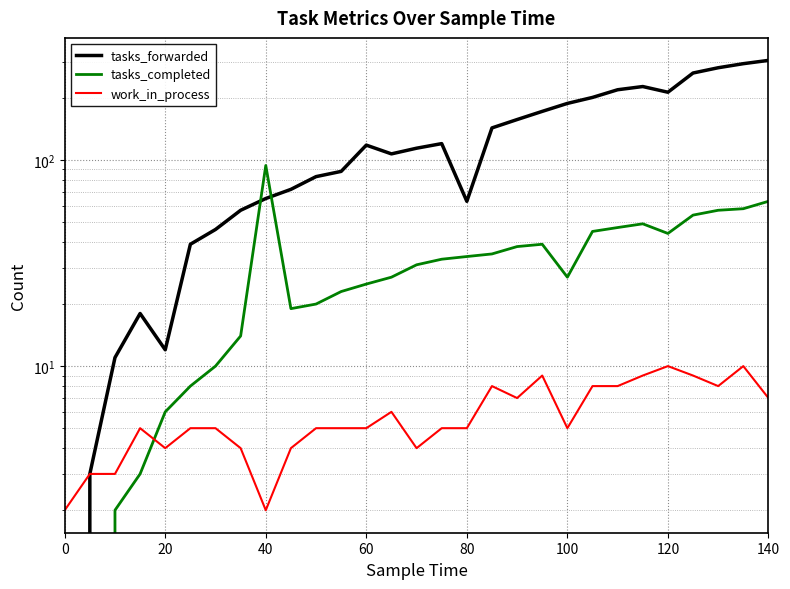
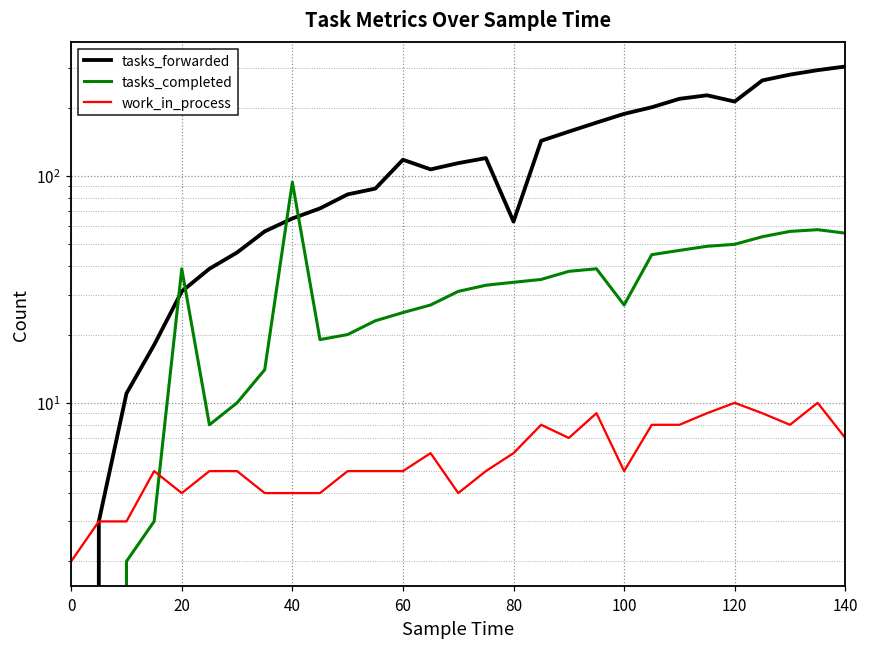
tasks_forwarded, 20: 12 -> 31
tasks_completed, 20: 6 -> 39
work_in_process, 40: 2 -> 4
work_in_process, 80: 5 -> 6
tasks_completed, 120: 44 -> 50
tasks_completed, 140: 63 -> 56
